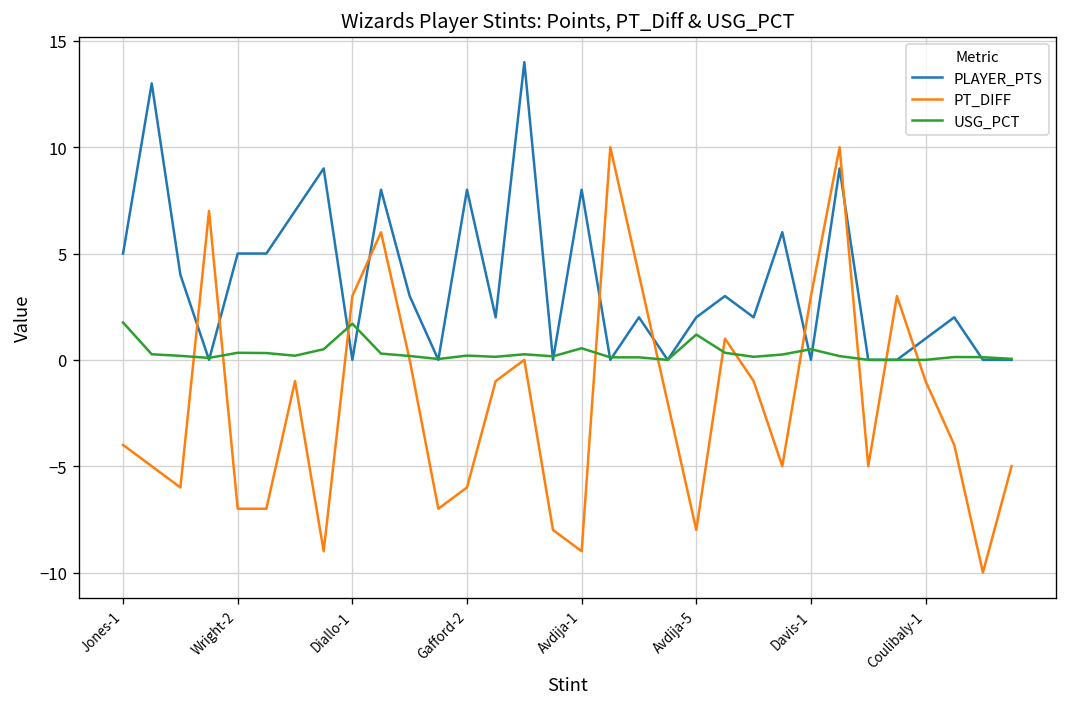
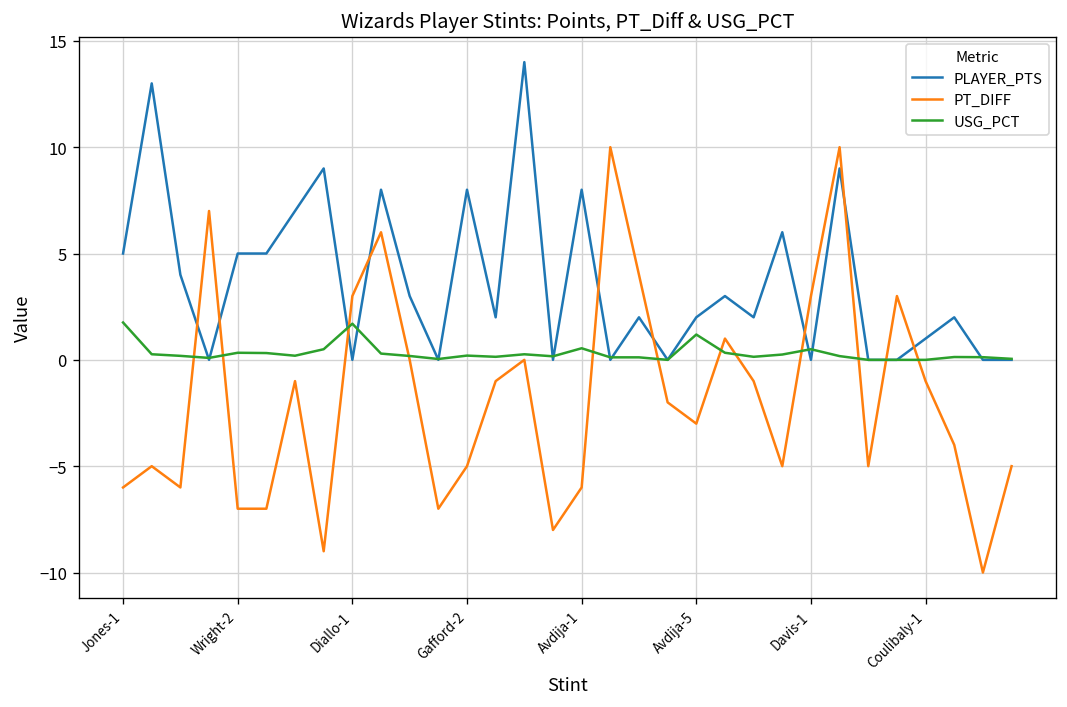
PT_DIFF, Jones-1: -4 -> -6
PT_DIFF, Gafford-2: -6 -> -5
PT_DIFF, Avdija-1: -9 -> -6
PT_DIFF, Avdija-5: -8 -> -3
